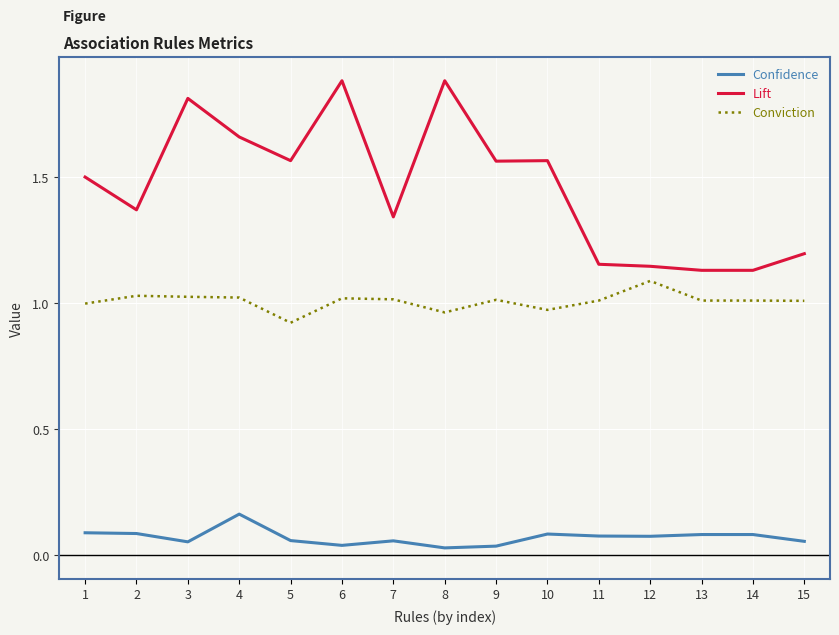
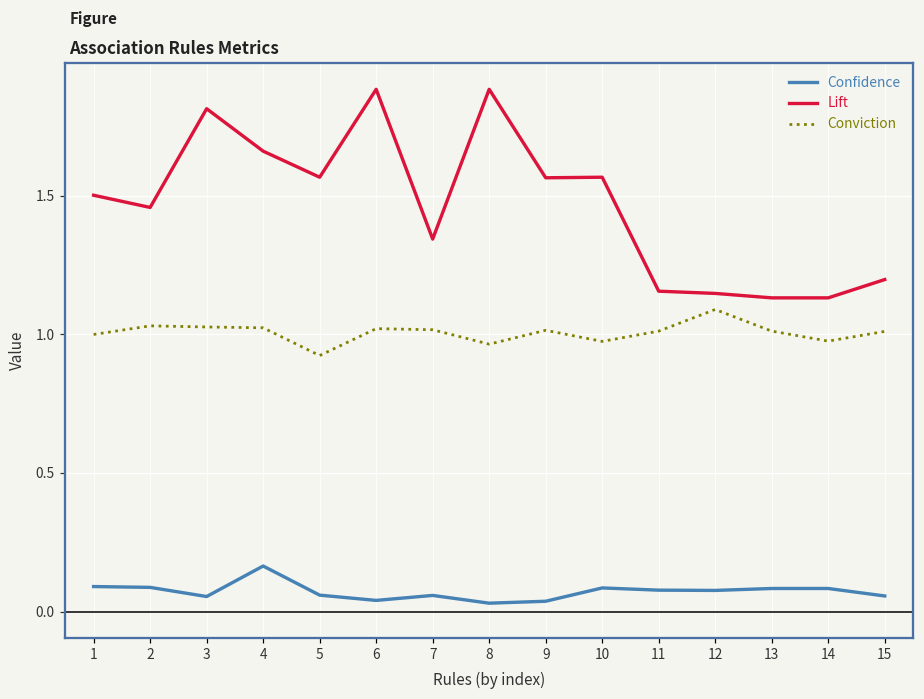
Lift, 2: 1.37 -> 1.46
Conviction, 14: 1.01 -> 0.98
